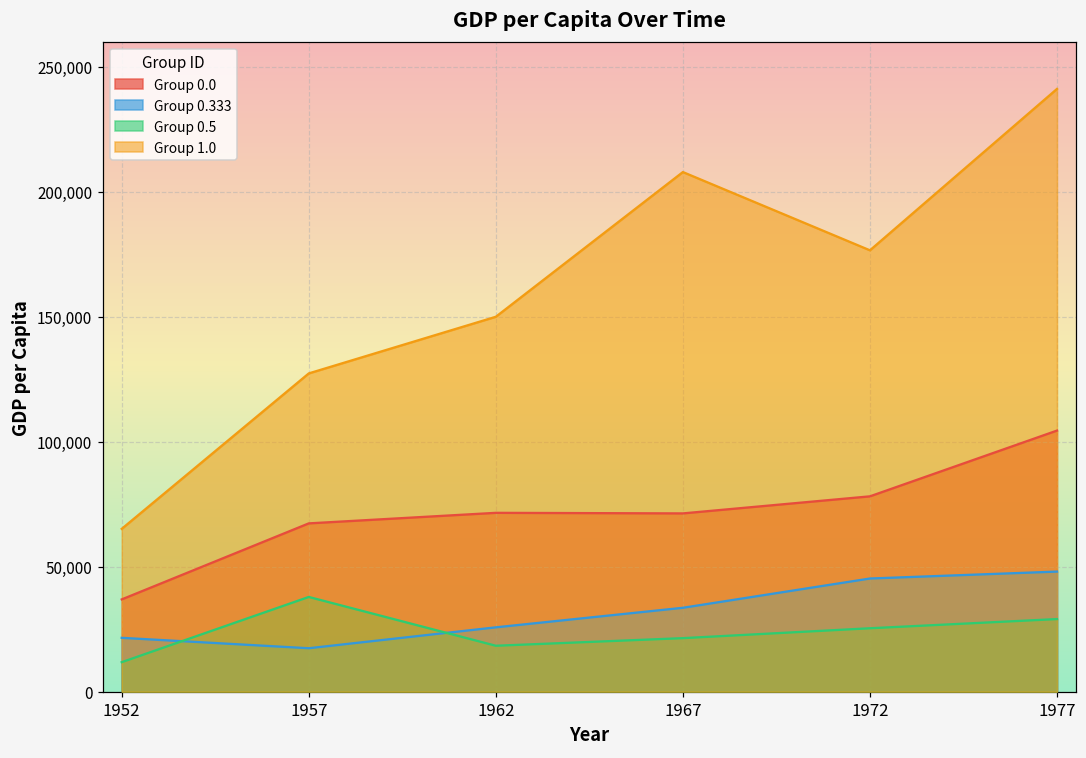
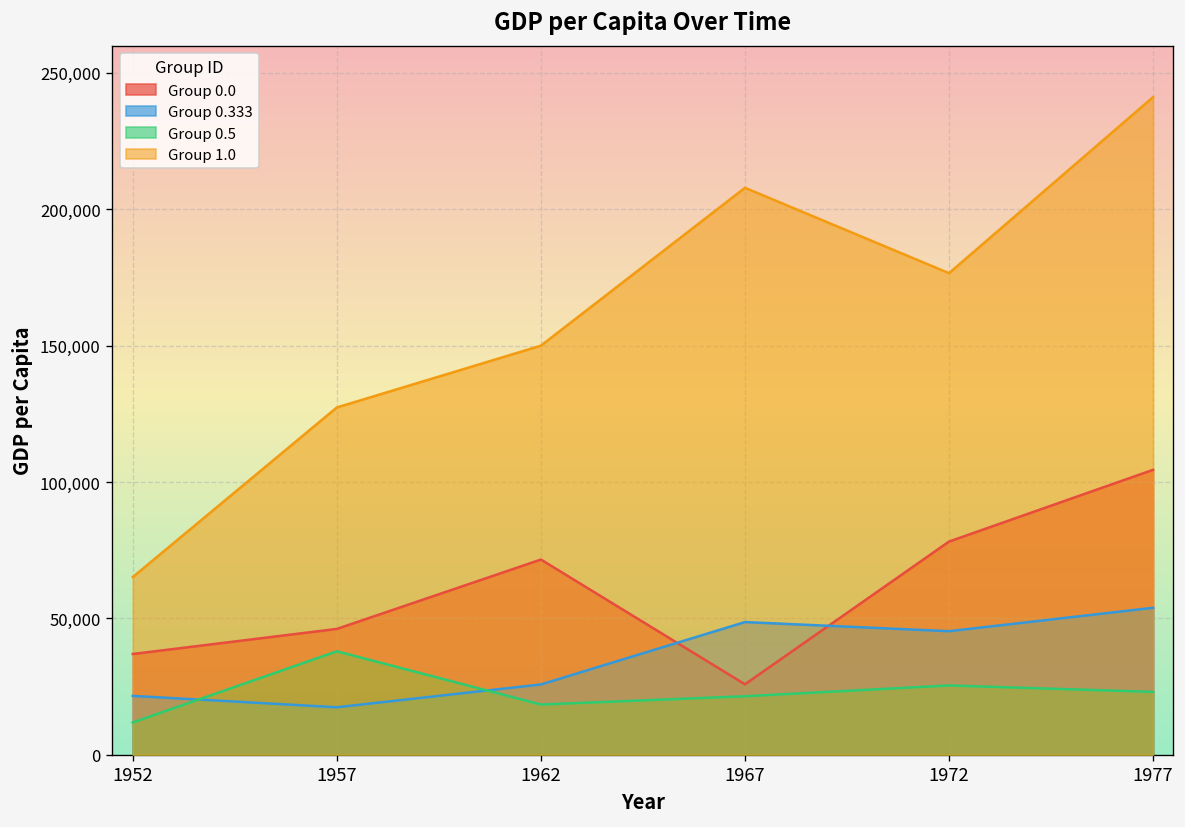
Group 0.0, 1957: 67,000 -> 46,000
Group 0.0, 1967: 71,000 -> 26,000
Group 0.333, 1967: 34,000 -> 49,000
Group 0.333, 1977: 48,000 -> 54,000
Group 0.5, 1977: 29,000 -> 23,000
